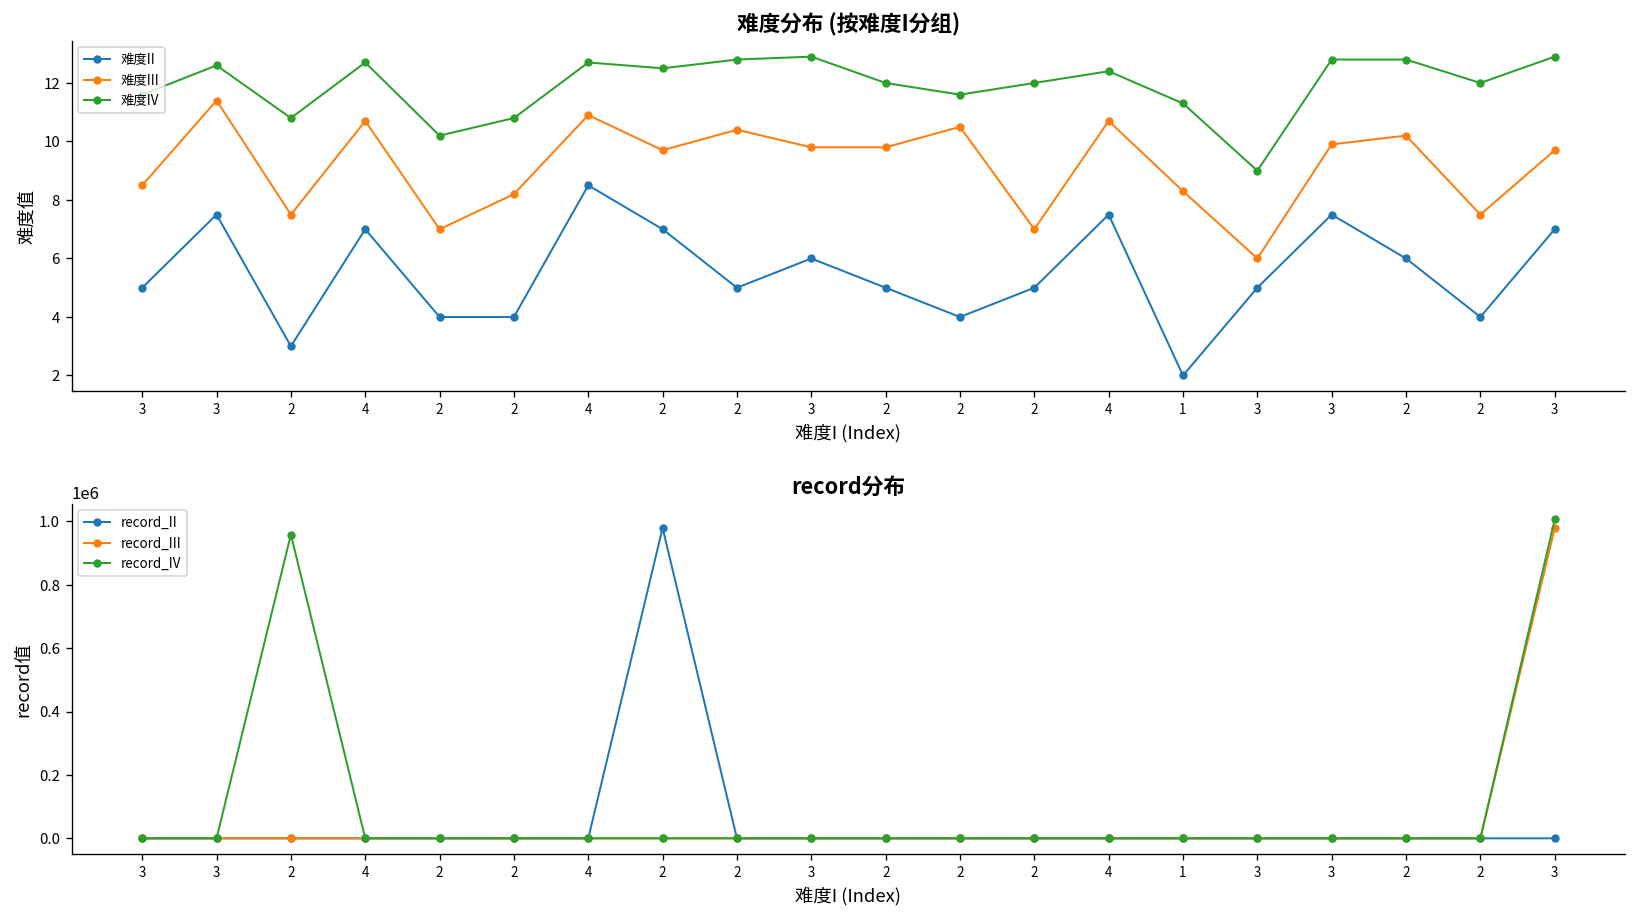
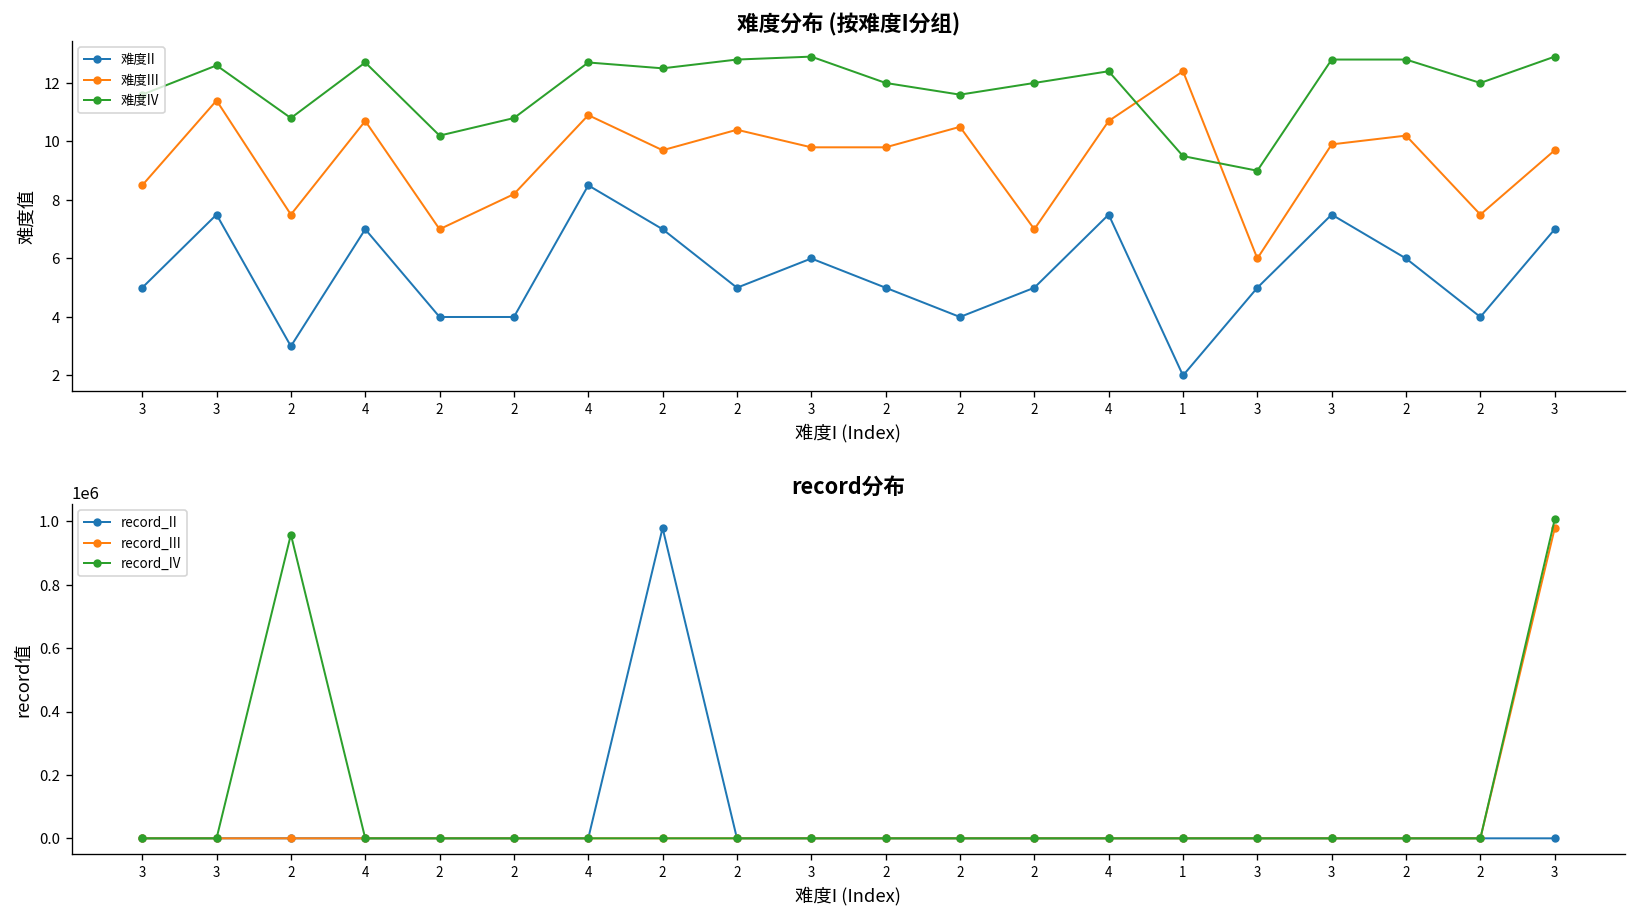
难度分布 (按难度I分组), 难度III, 1: 8.3 -> 12.4
难度分布 (按难度I分组), 难度IV, 1: 11.3 -> 9.5
